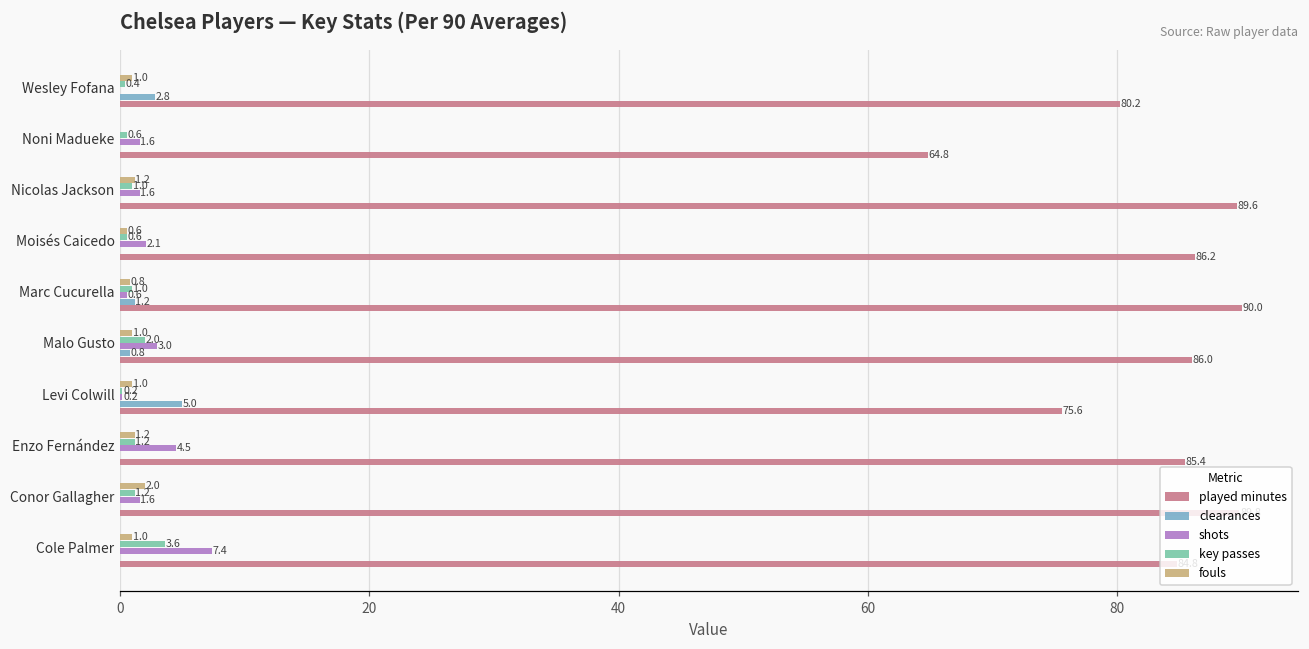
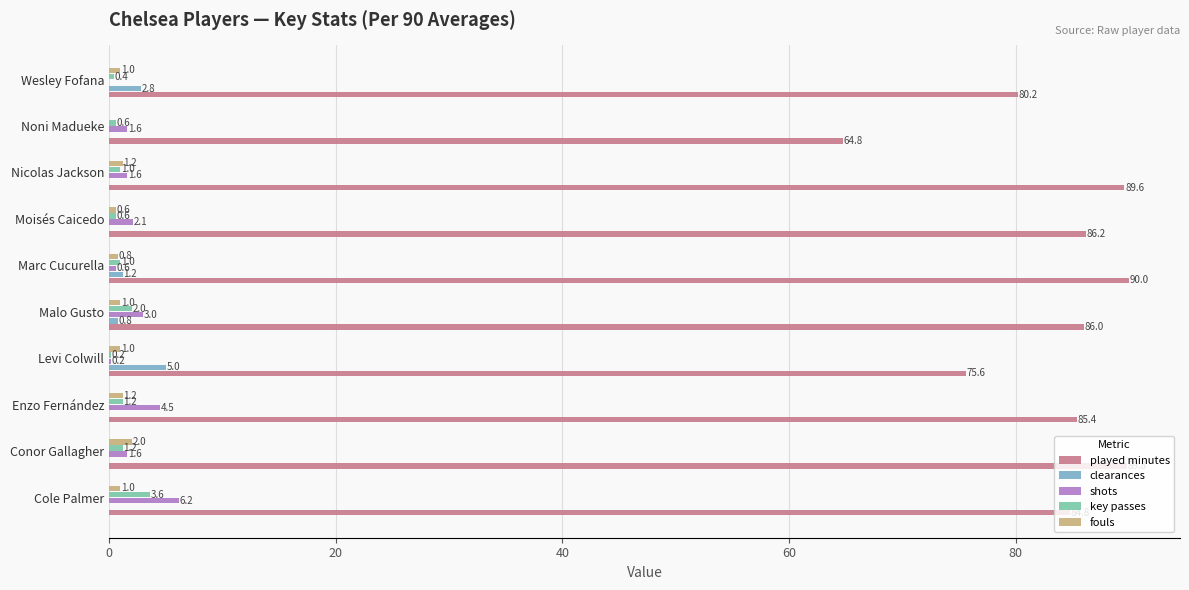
shots, Cole Palmer: 7.4 -> 6.2
